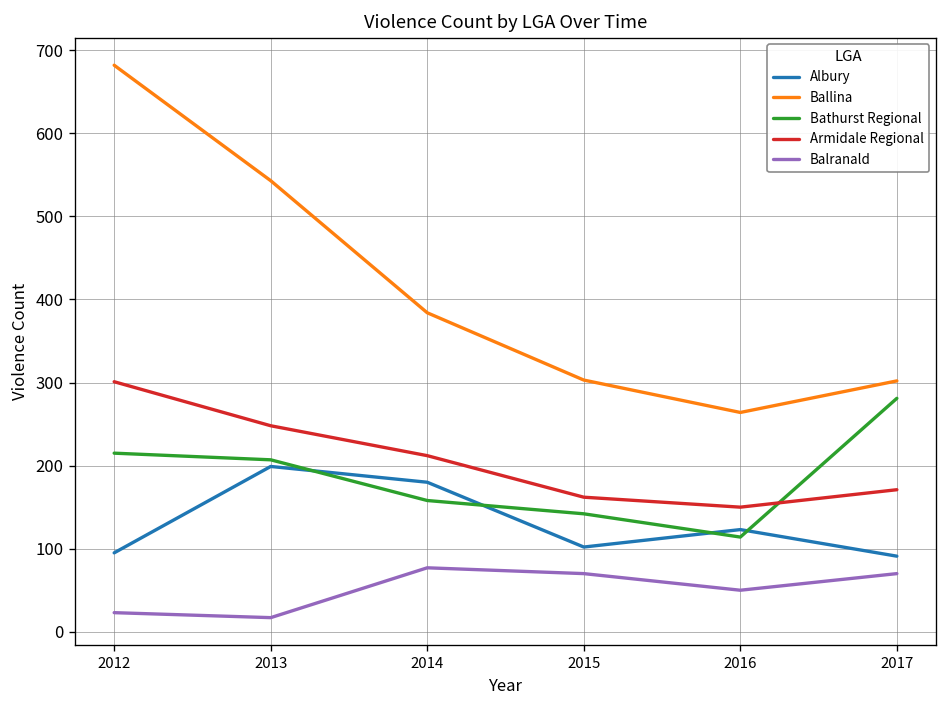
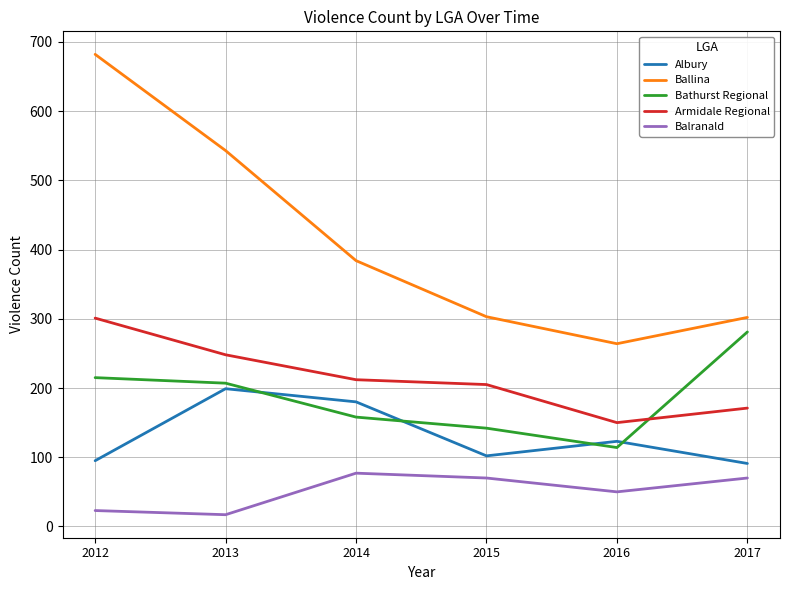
Armidale Regional, 2015: 160 -> 210
